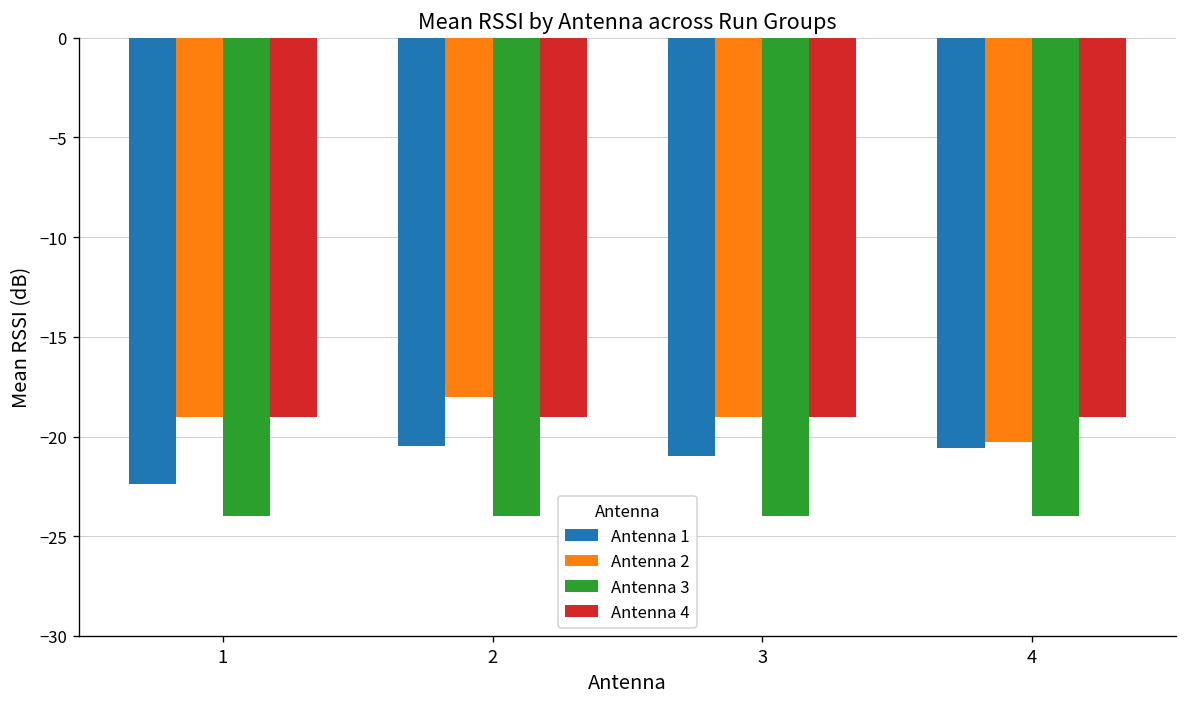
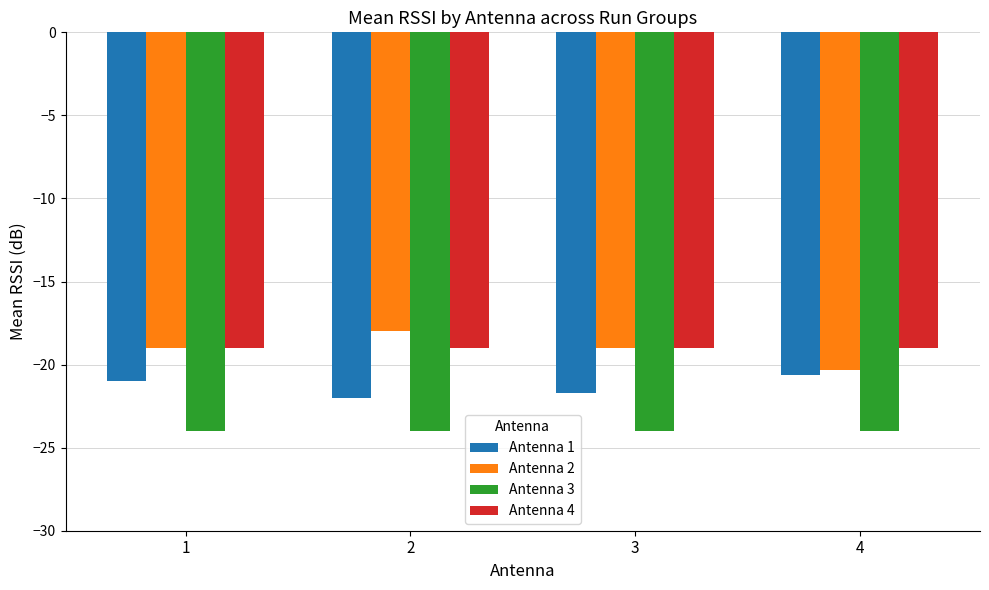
Antenna 1, 1: -22.4 -> -21.0
Antenna 1, 2: -20.5 -> -22.0
Antenna 1, 3: -21.0 -> -21.7
